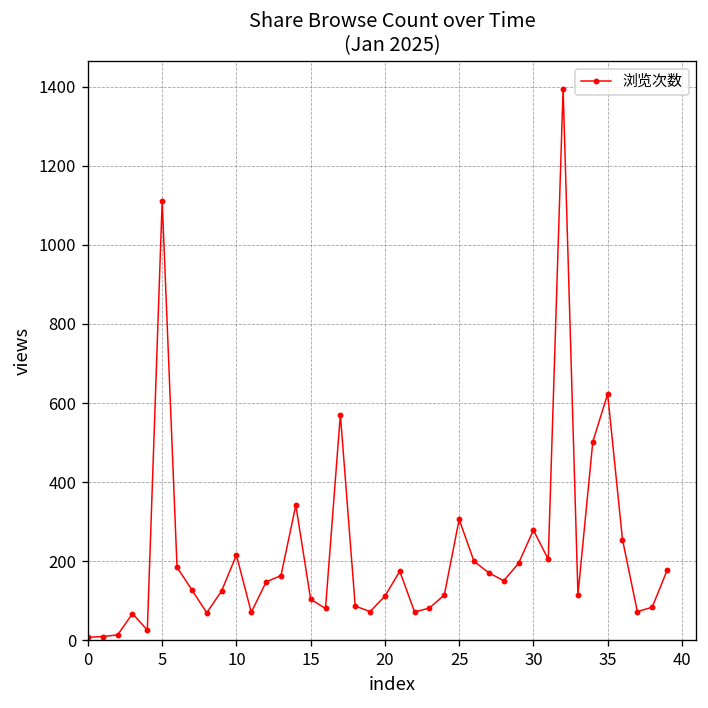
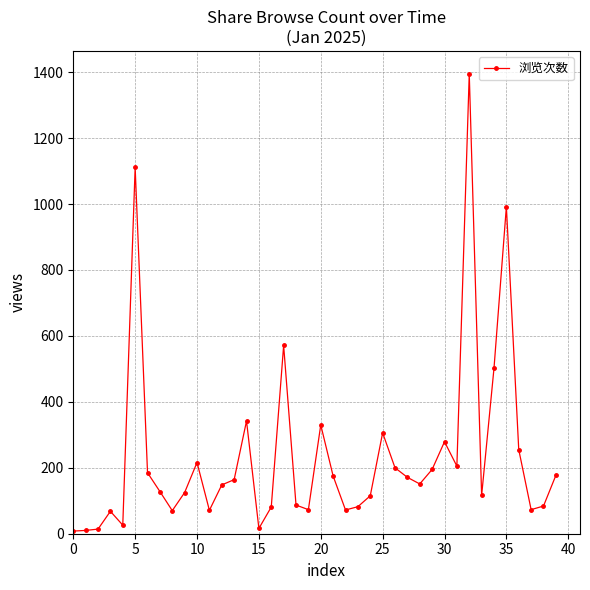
15: 100 -> 20
20: 110 -> 330
35: 620 -> 990
